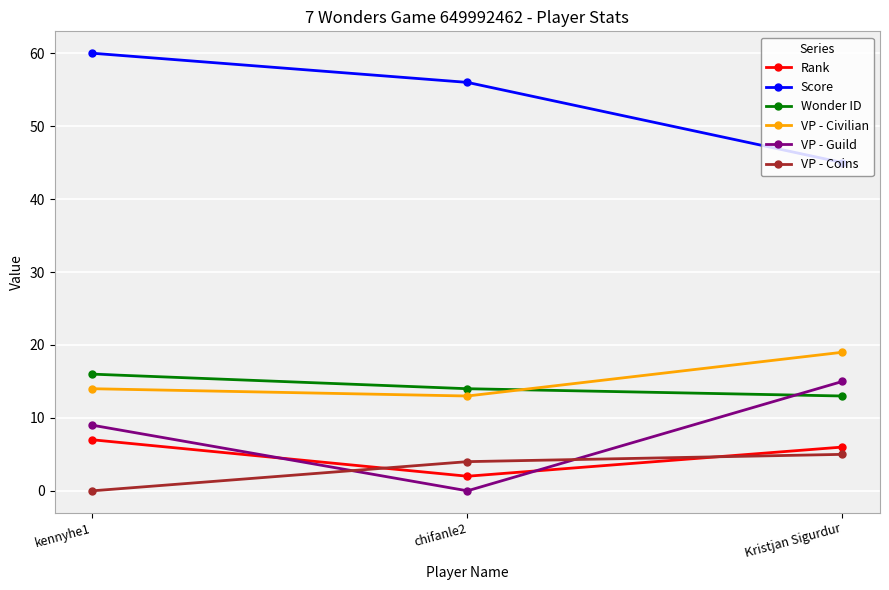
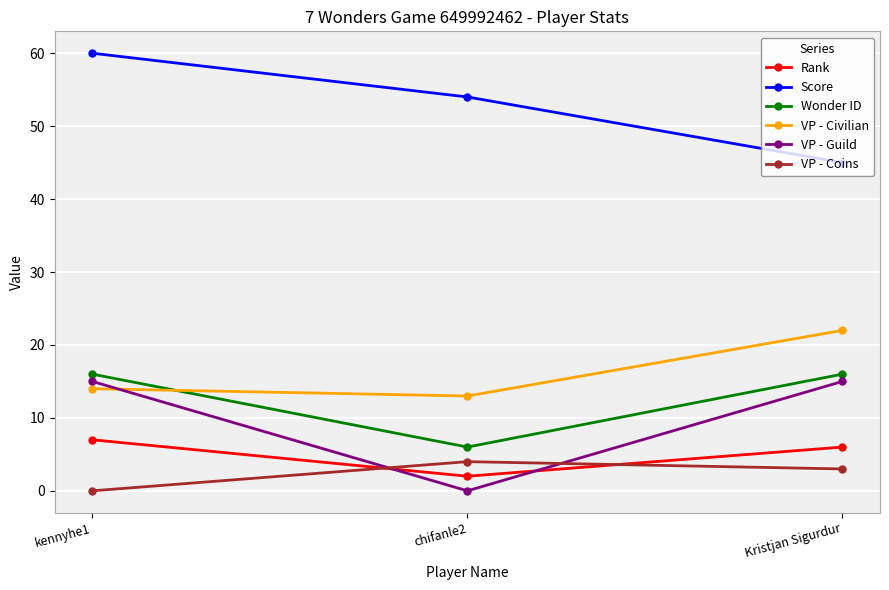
VP - Guild, kennyhe1: 9 -> 15
Score, chifanle2: 56 -> 54
Wonder ID, chifanle2: 14 -> 6
Wonder ID, Kristjan Sigurdur: 13 -> 16
VP - Civilian, Kristjan Sigurdur: 19 -> 22
VP - Coins, Kristjan Sigurdur: 5 -> 3
